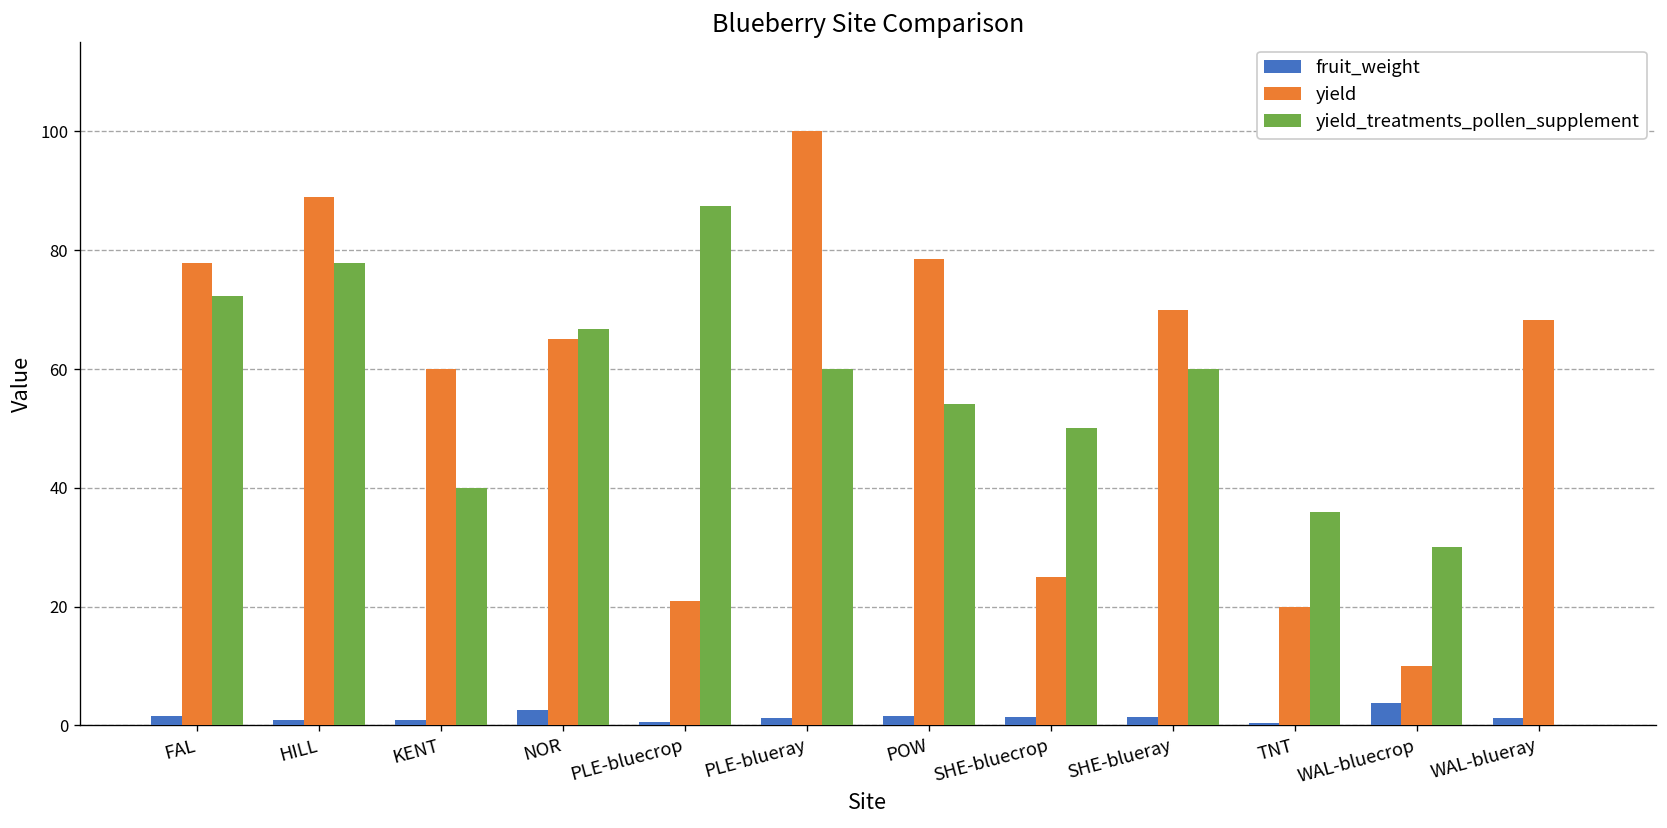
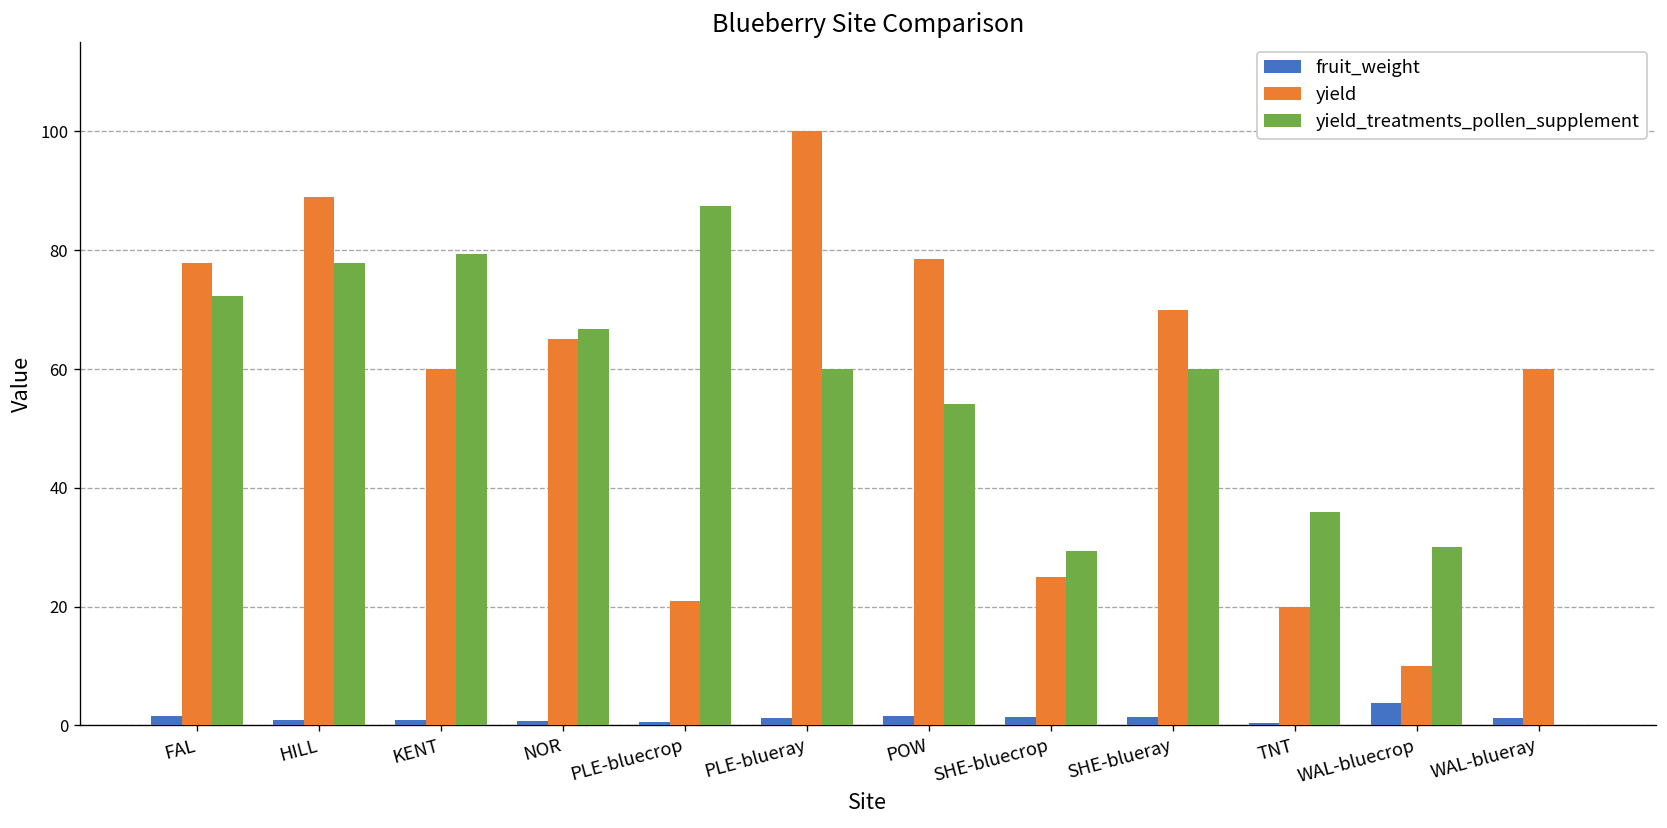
yield_treatments_pollen_supplement, KENT: 40 -> 79
fruit_weight, NOR: 3 -> 1
yield_treatments_pollen_supplement, SHE-bluecrop: 50 -> 29
yield, WAL-blueray: 68 -> 60
